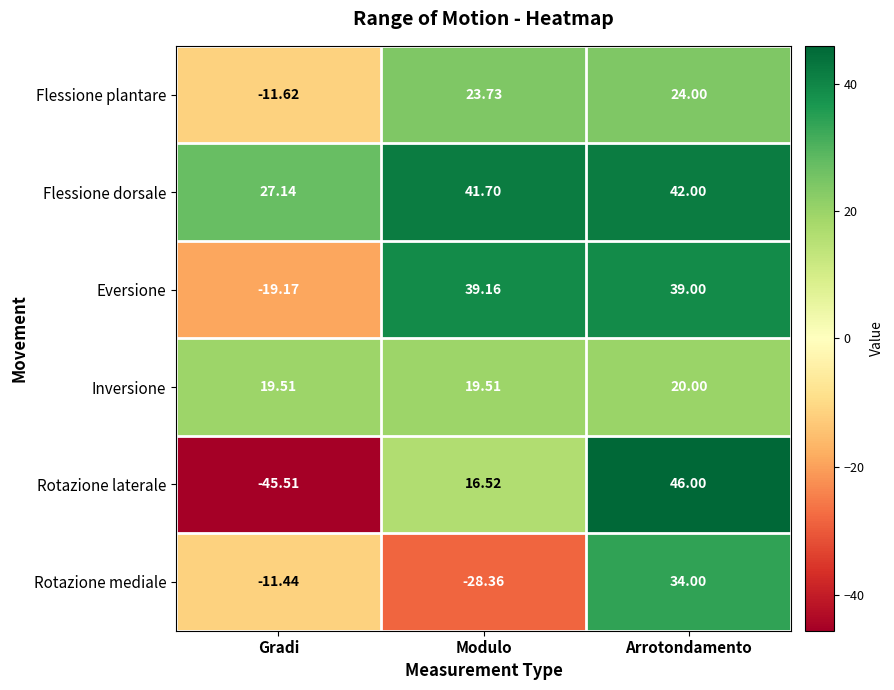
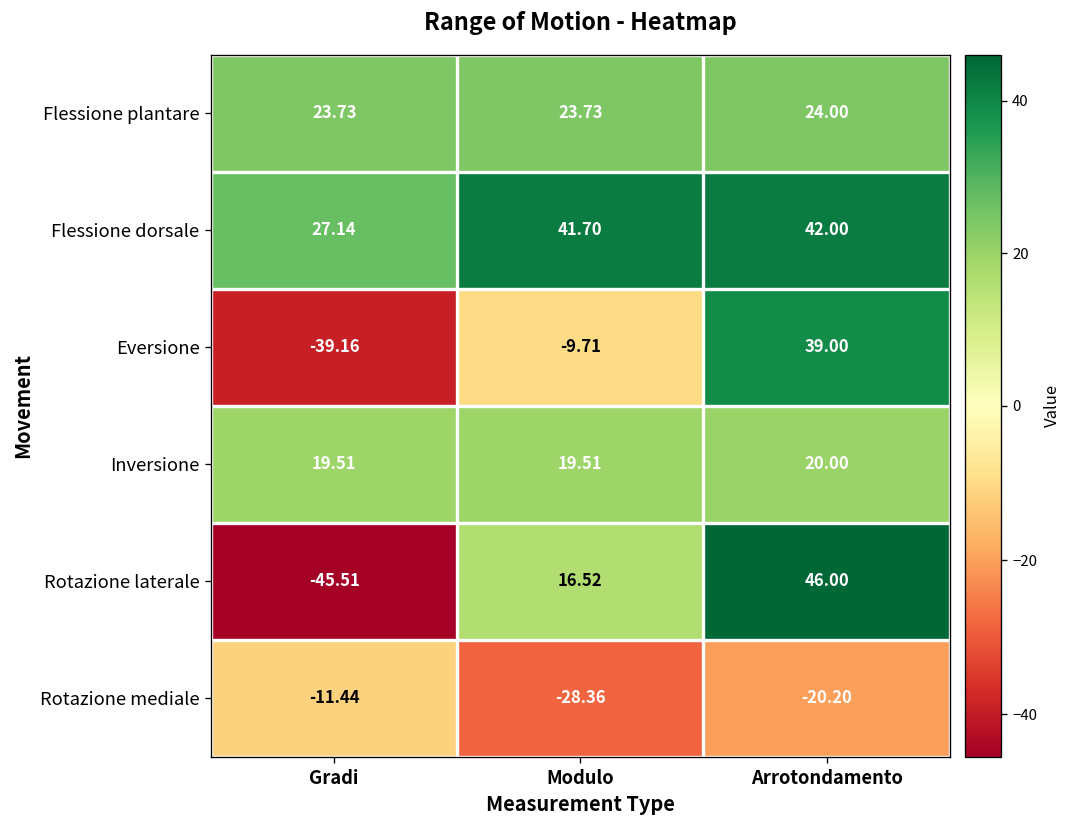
Flessione plantare, Gradi: -11.62 -> 23.73
Eversione, Gradi: -19.17 -> -39.16
Eversione, Modulo: 39.16 -> -9.71
Rotazione mediale, Arrotondamento: 34.00 -> -20.20
